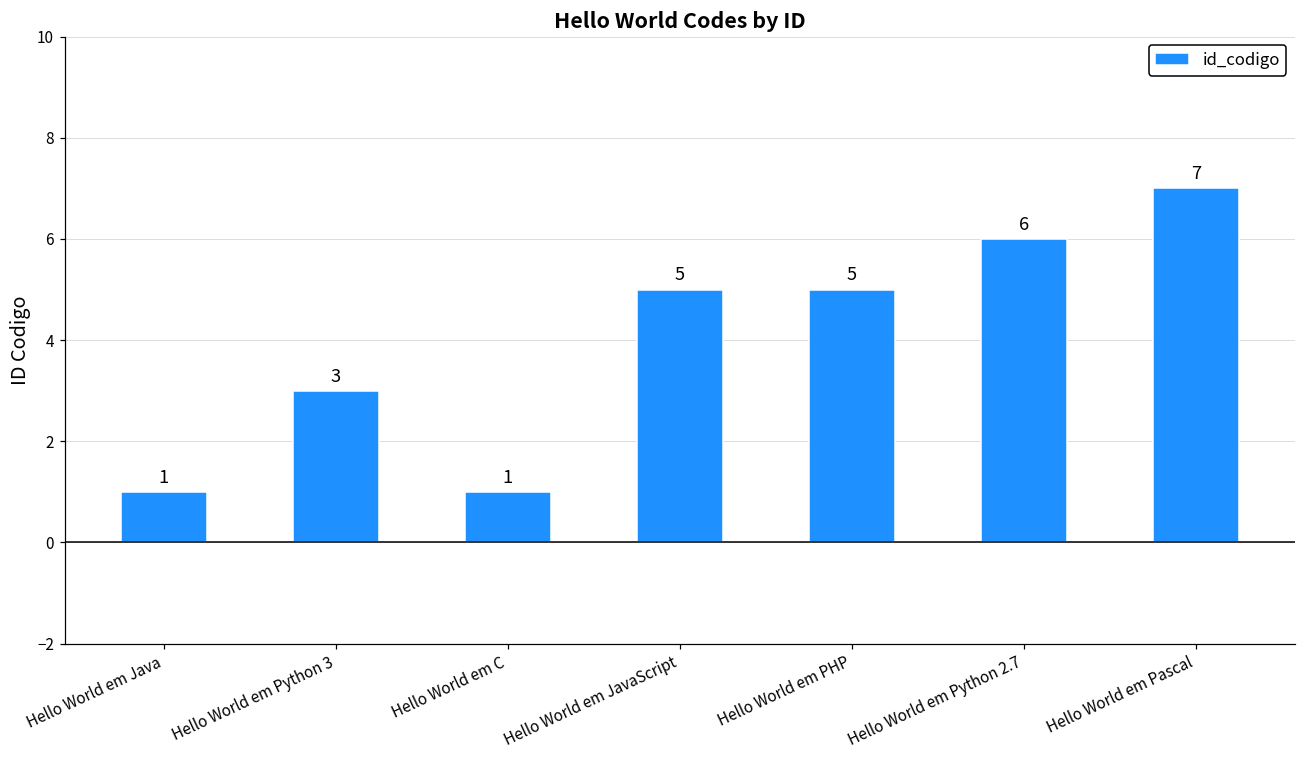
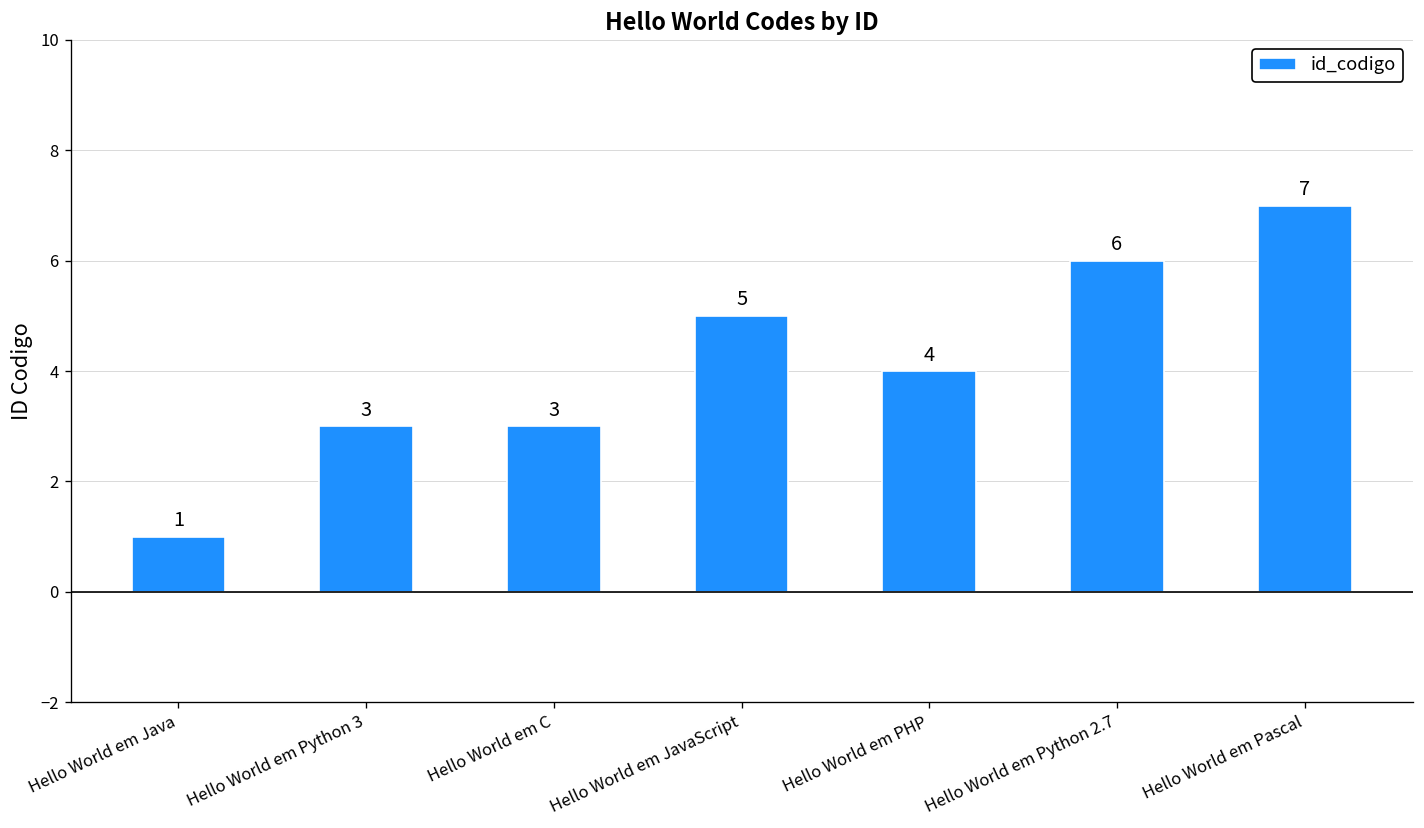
Hello World em C: 1 -> 3
Hello World em PHP: 5 -> 4
